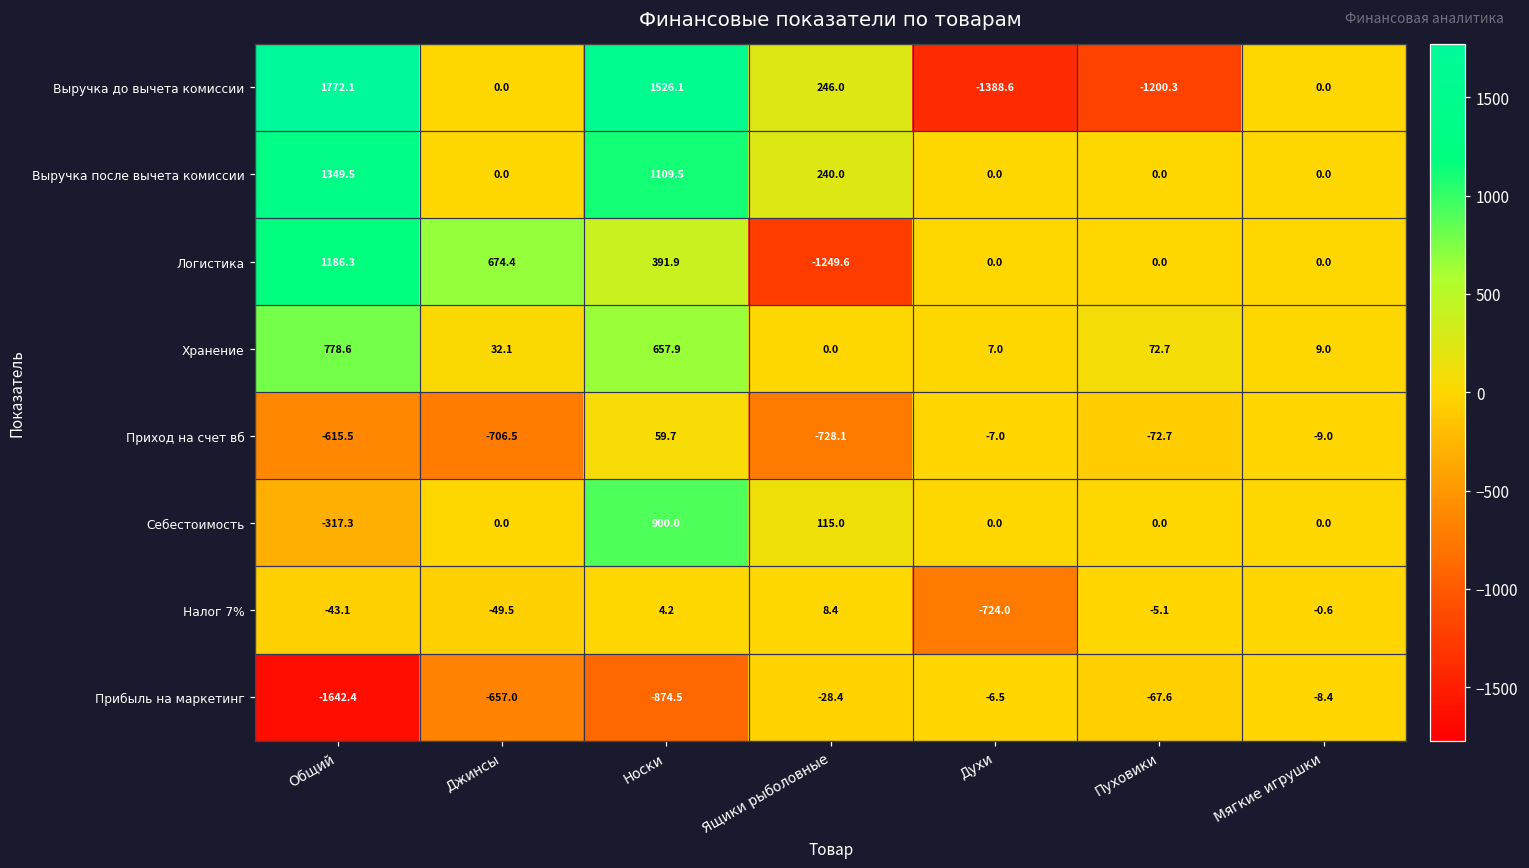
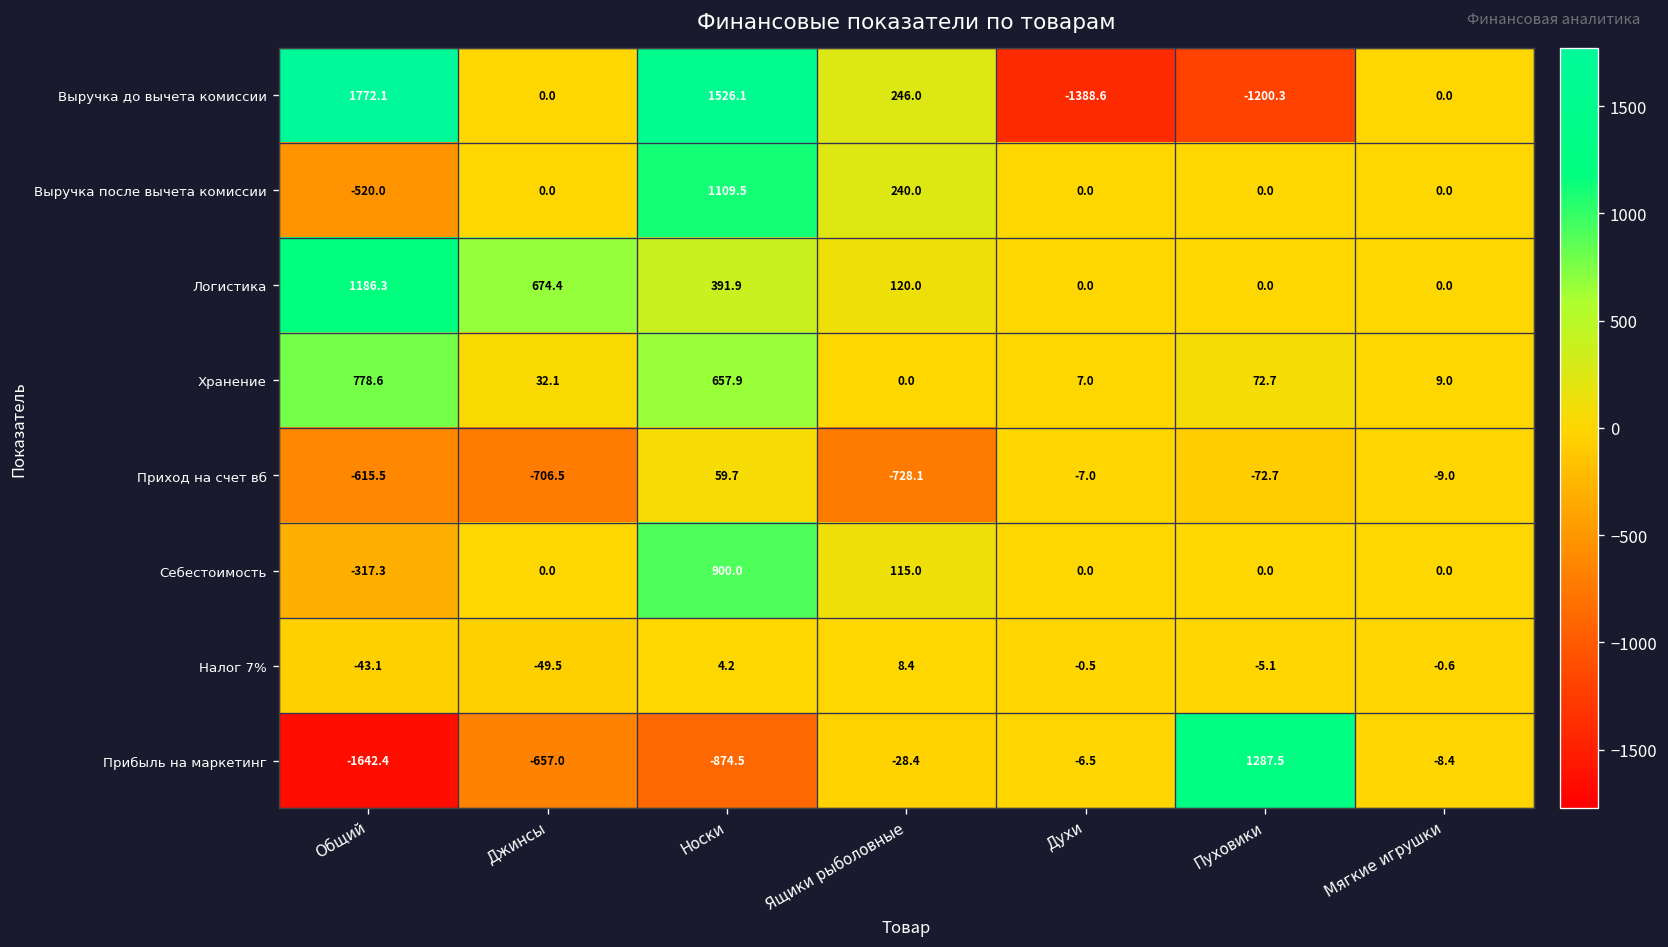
Выручка после вычета комиссии, Общий: 1349.5 -> -520.0
Логистика, Ящики рыболовные: -1249.6 -> 120.0
Налог 7%, Духи: -724.0 -> -0.5
Прибыль на маркетинг, Пуховики: -67.6 -> 1287.5
